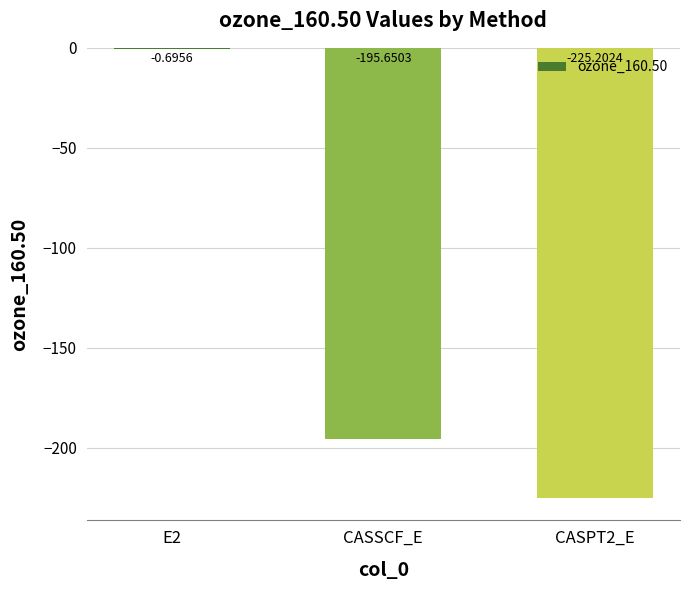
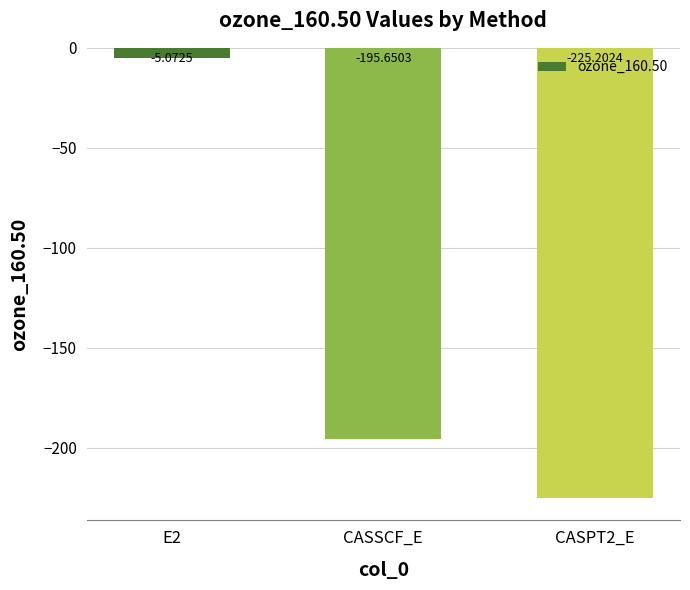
E2: -0.6956 -> -5.0725
